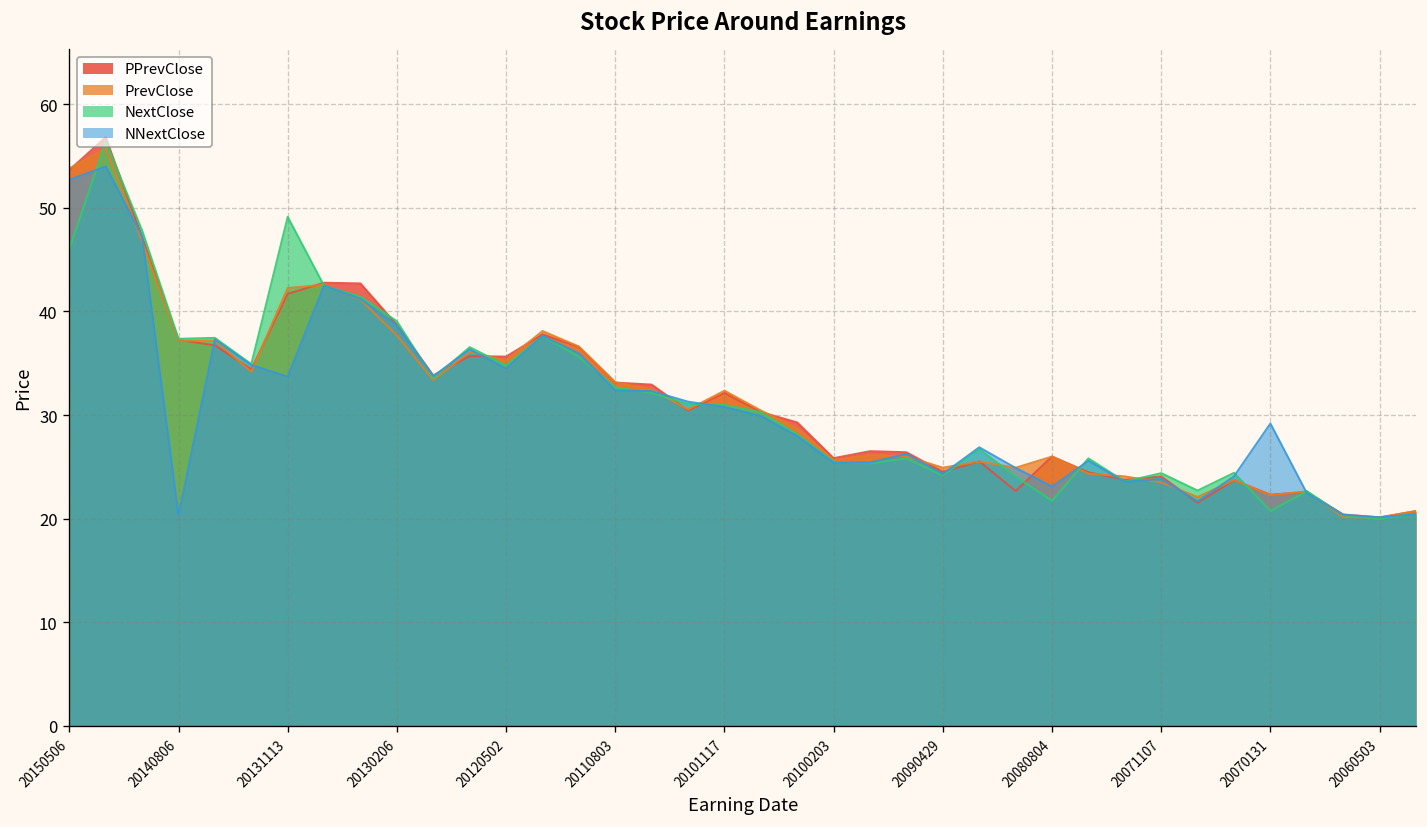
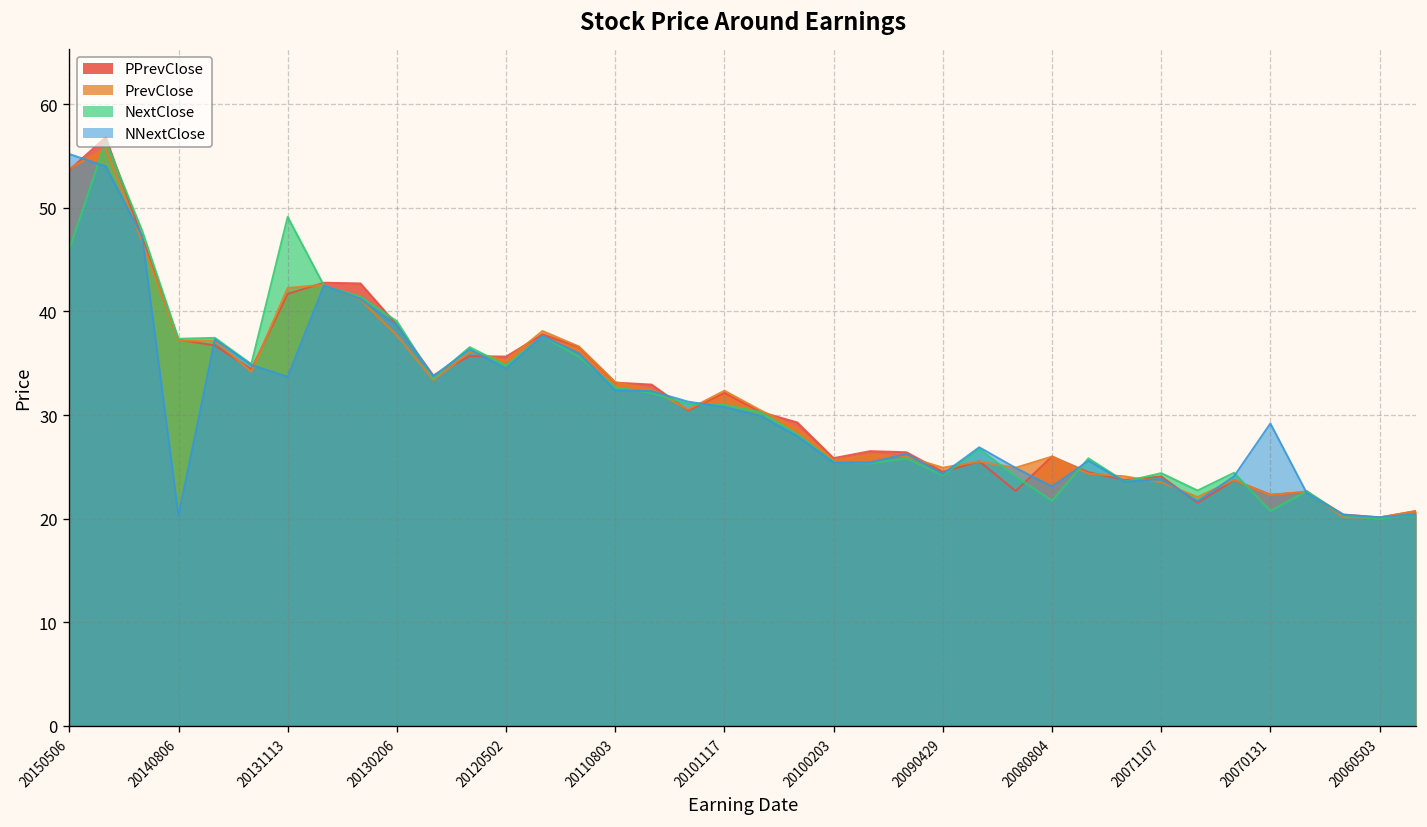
NNextClose, 20150506: 53 -> 55
